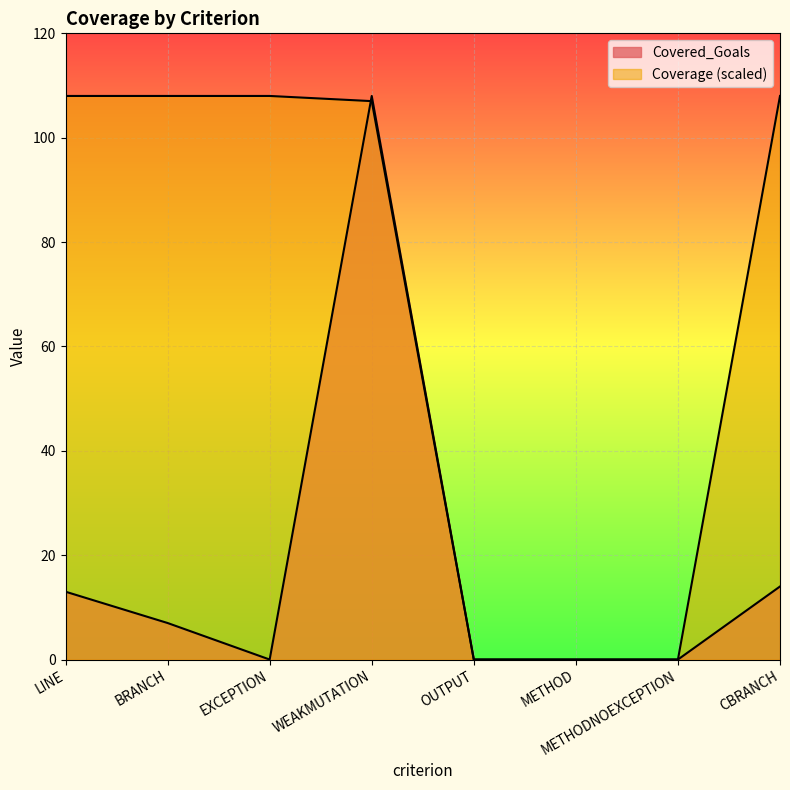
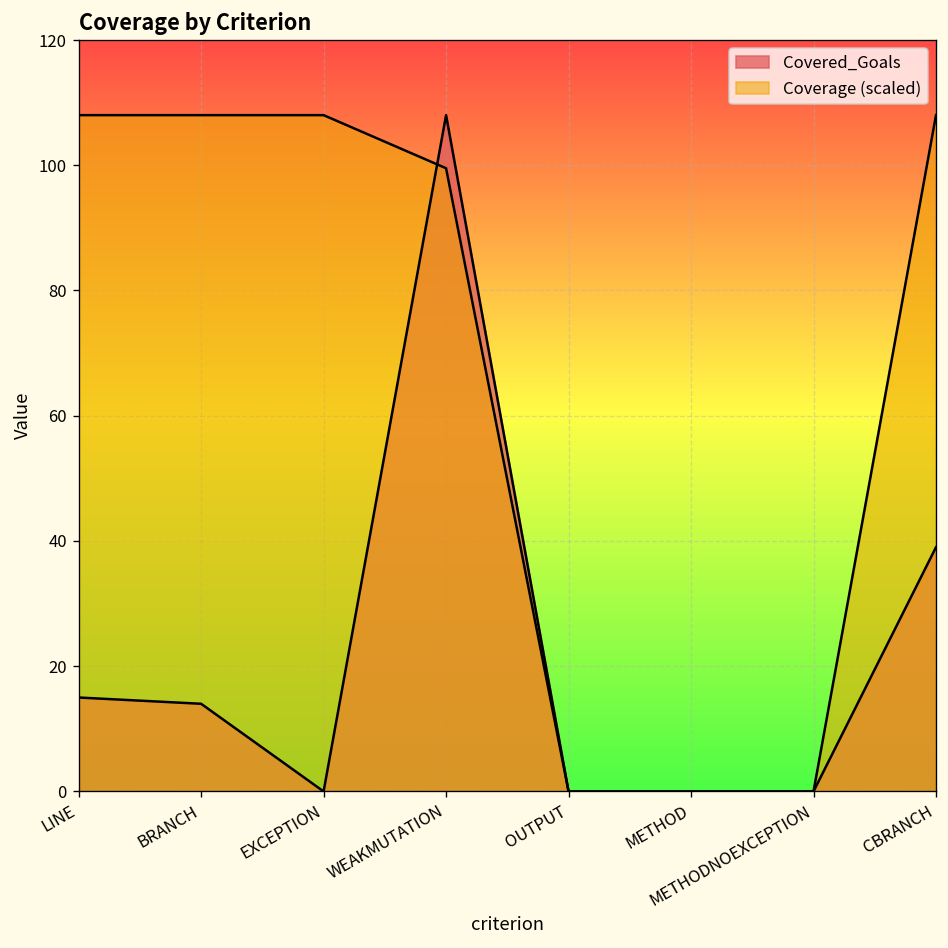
Covered_Goals, LINE: 13 -> 15
Covered_Goals, BRANCH: 7 -> 14
Coverage (scaled), WEAKMUTATION: 107 -> 100
Covered_Goals, CBRANCH: 14 -> 39
